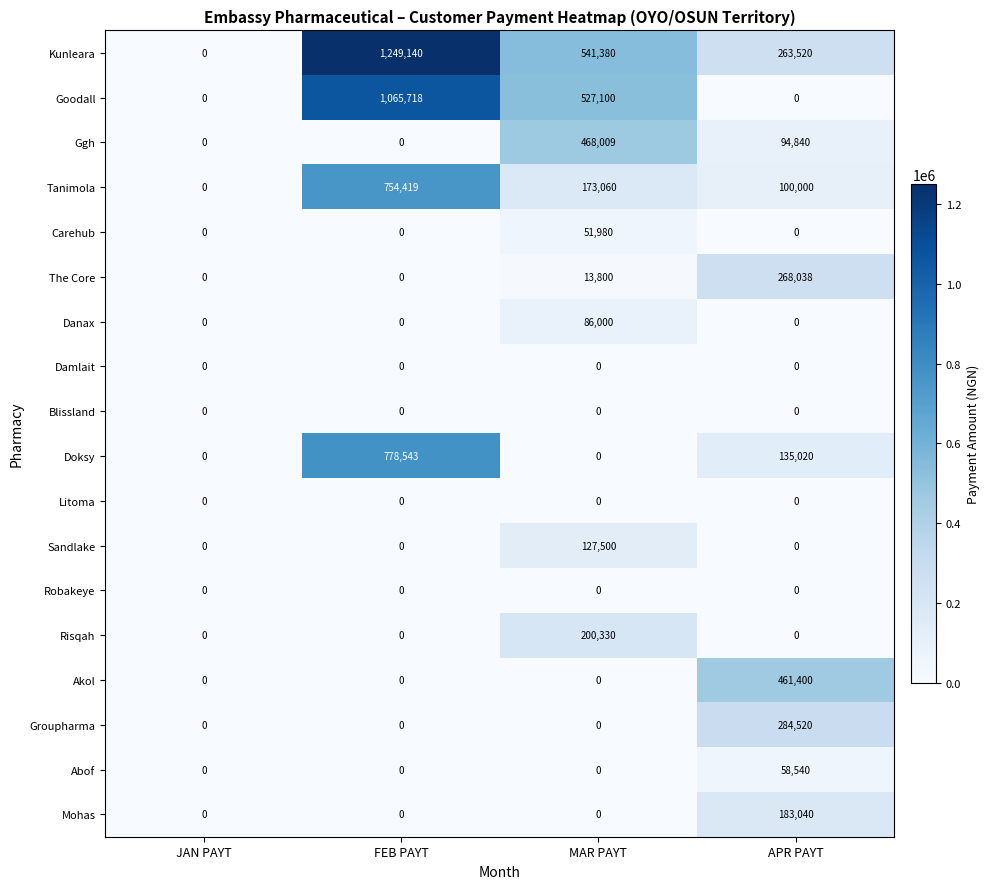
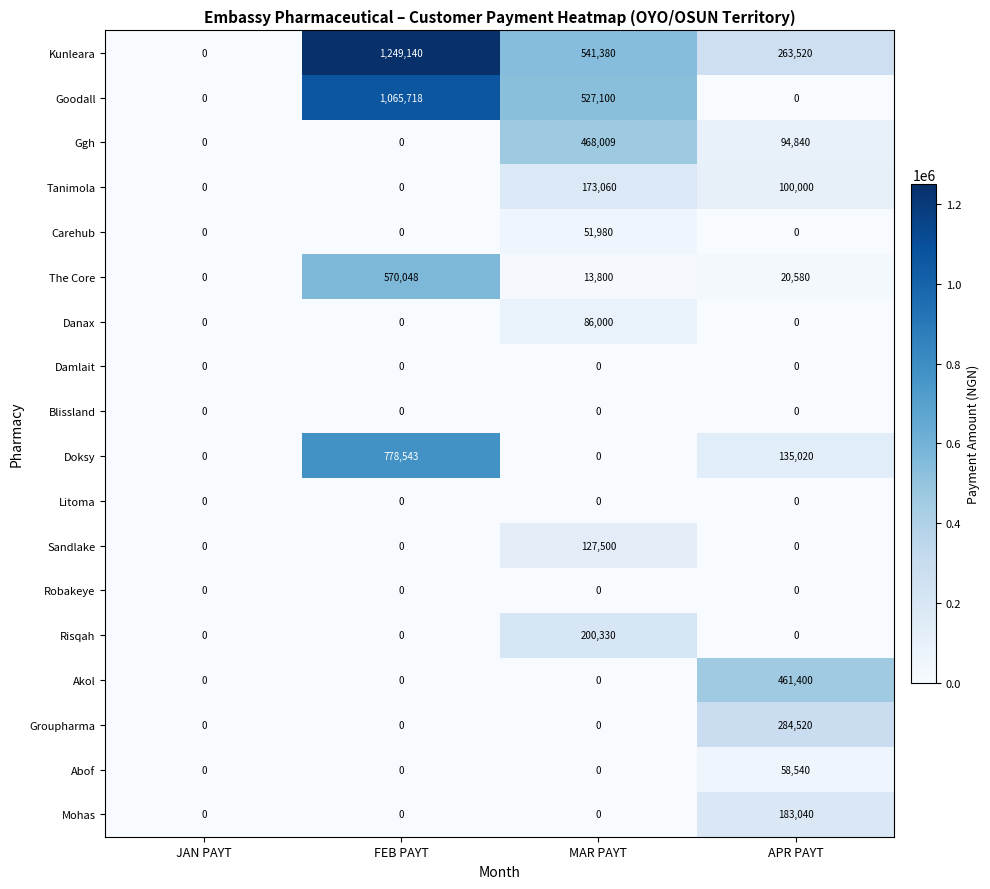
Tanimola, FEB PAYT: 754,419 -> 0
The Core, FEB PAYT: 0 -> 570,048
The Core, APR PAYT: 268,038 -> 20,580
